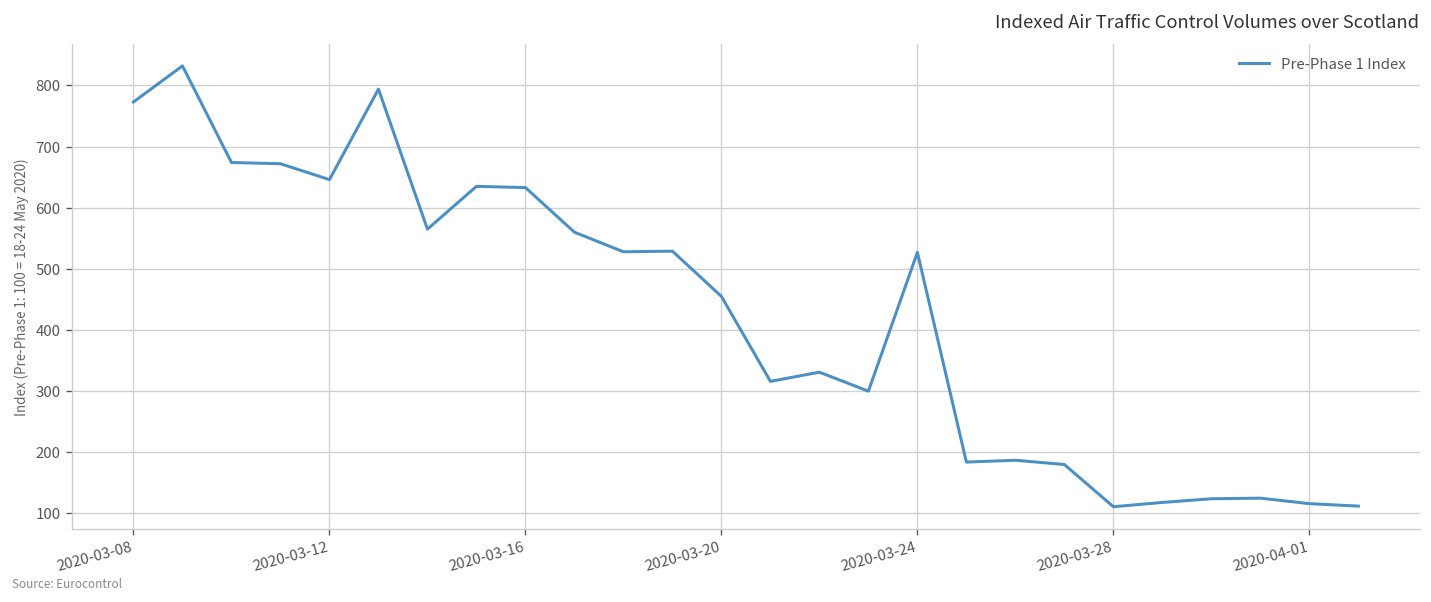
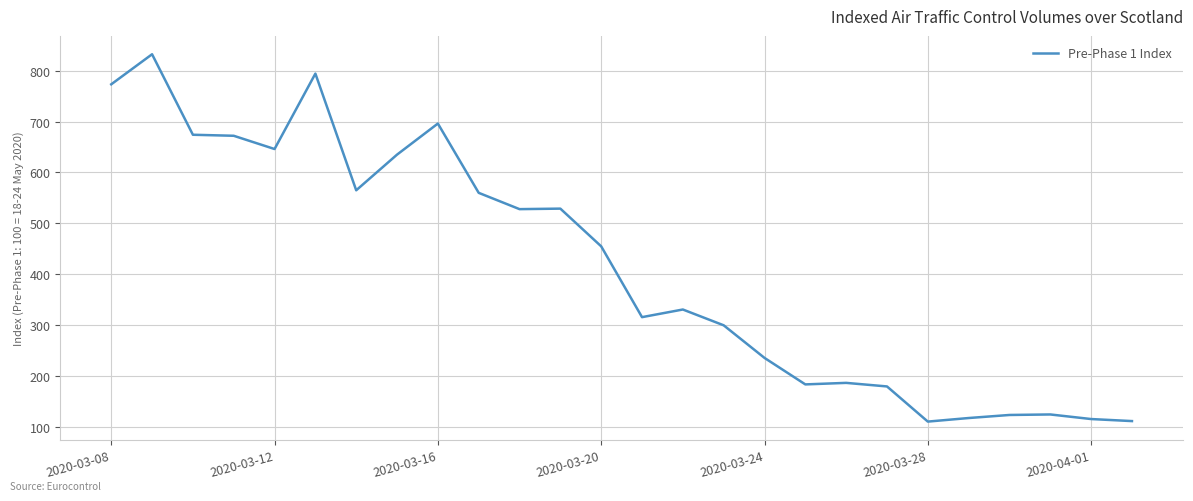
2020-03-16: 630 -> 700
2020-03-24: 530 -> 240
